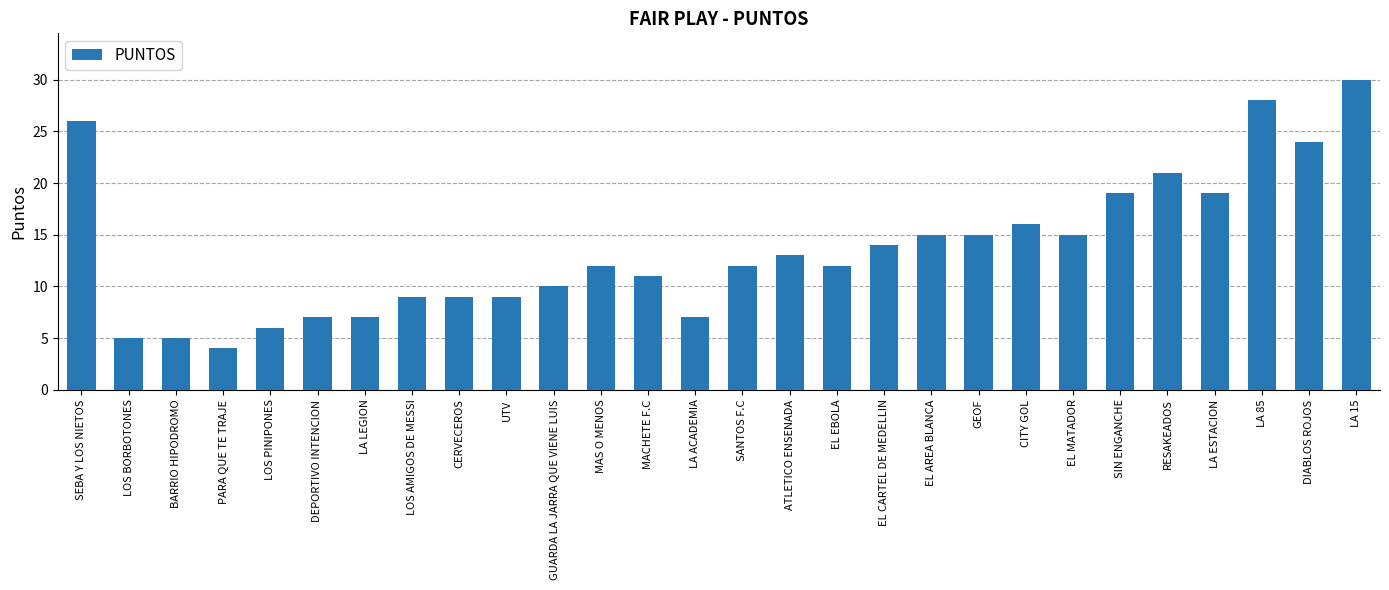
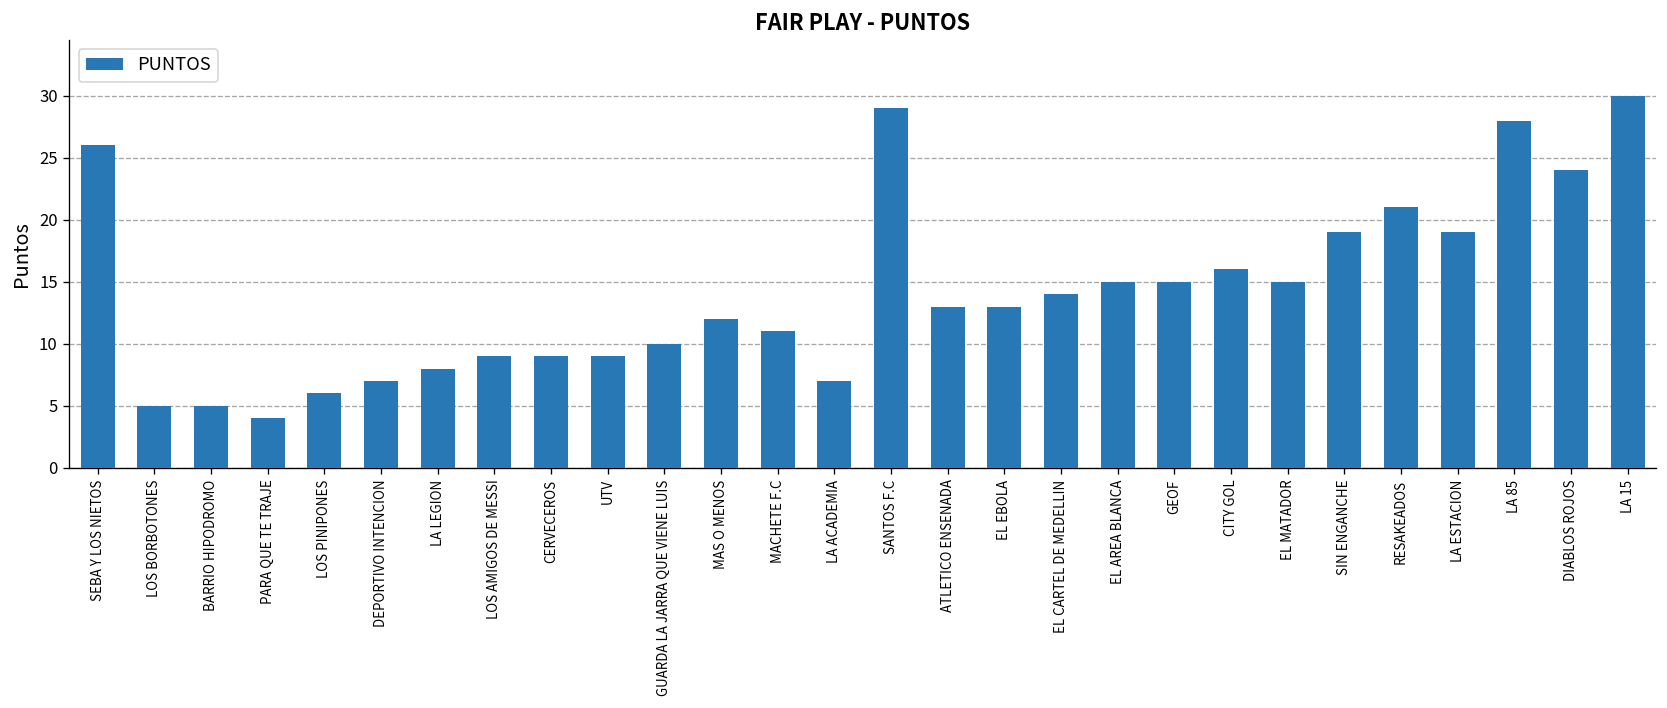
LA LEGION: 7 -> 8
SANTOS F.C: 12 -> 29
EL EBOLA: 12 -> 13
